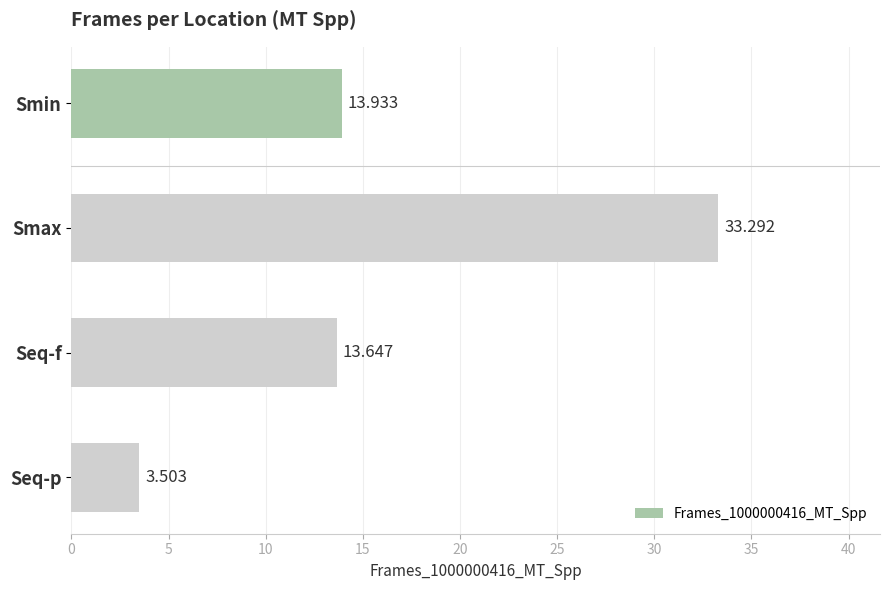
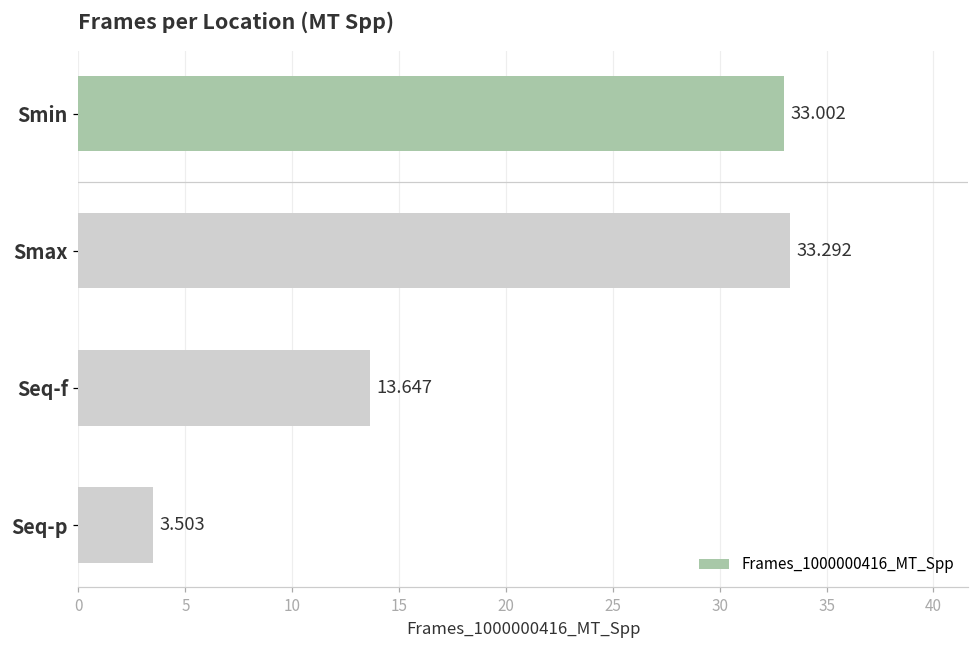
Smin: 13.933 -> 33.002
